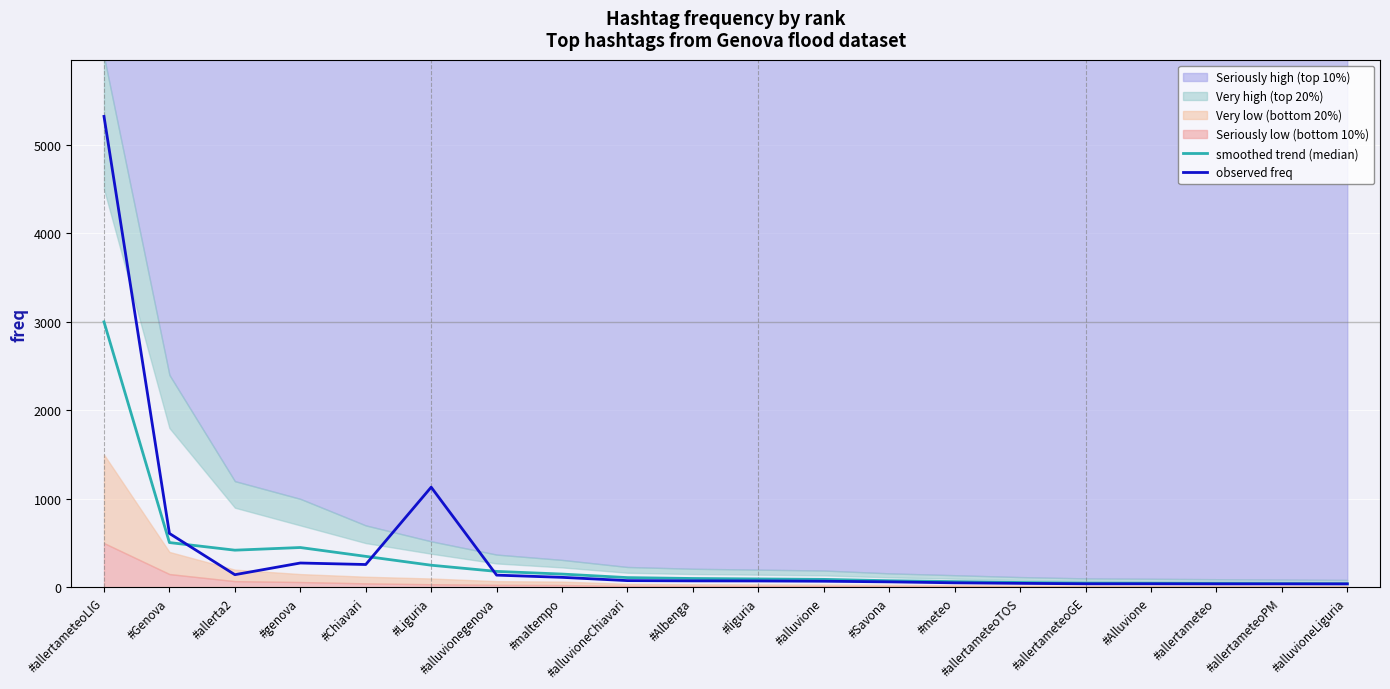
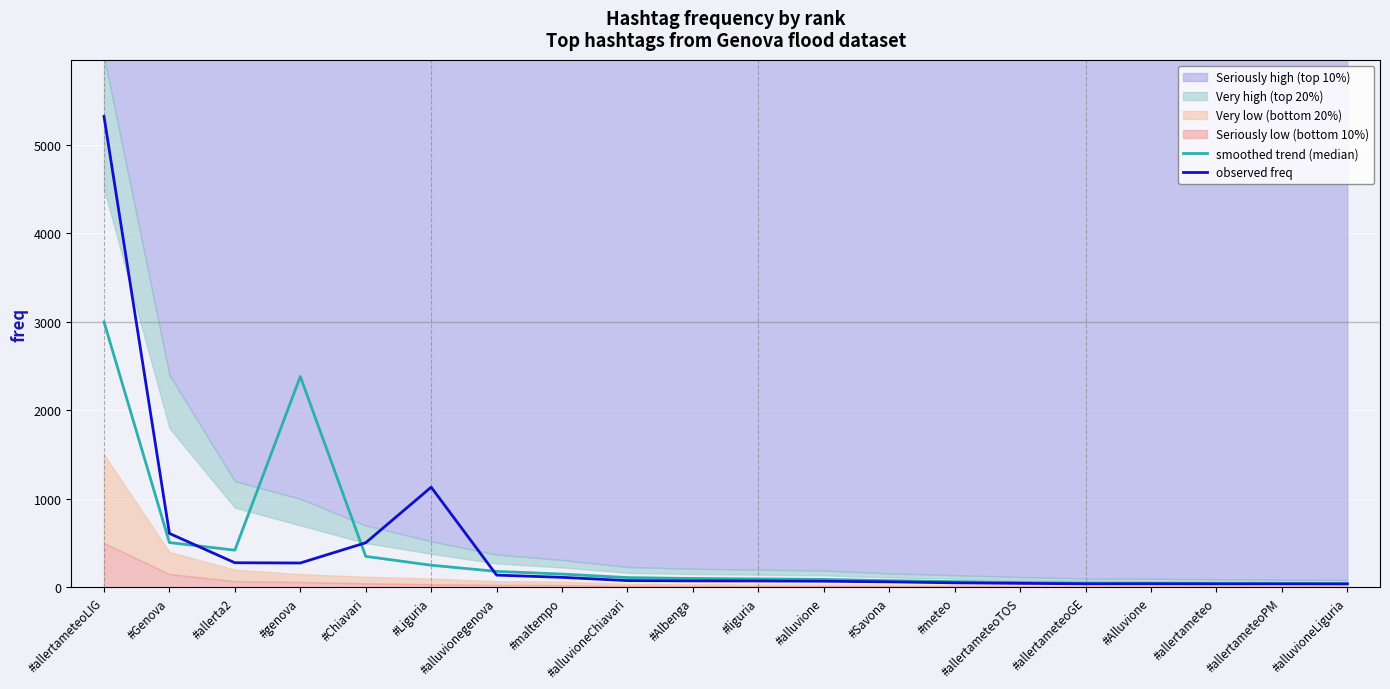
observed freq, #allerta2: 100 -> 300
smoothed trend (median), #genova: 500 -> 2400
observed freq, #Chiavari: 300 -> 500
